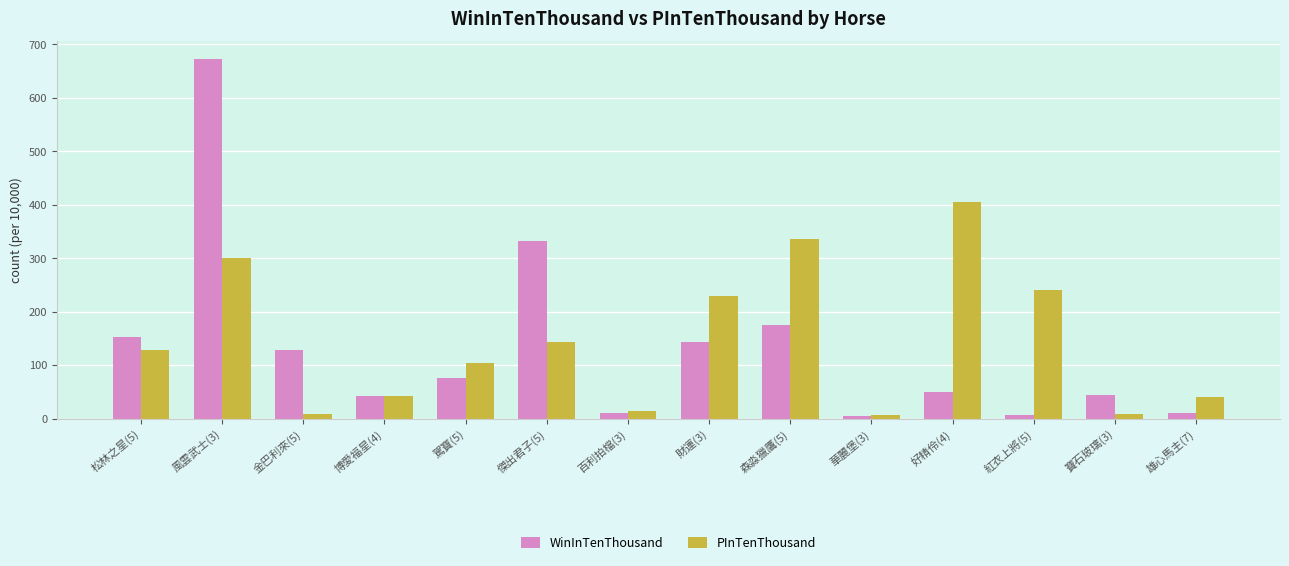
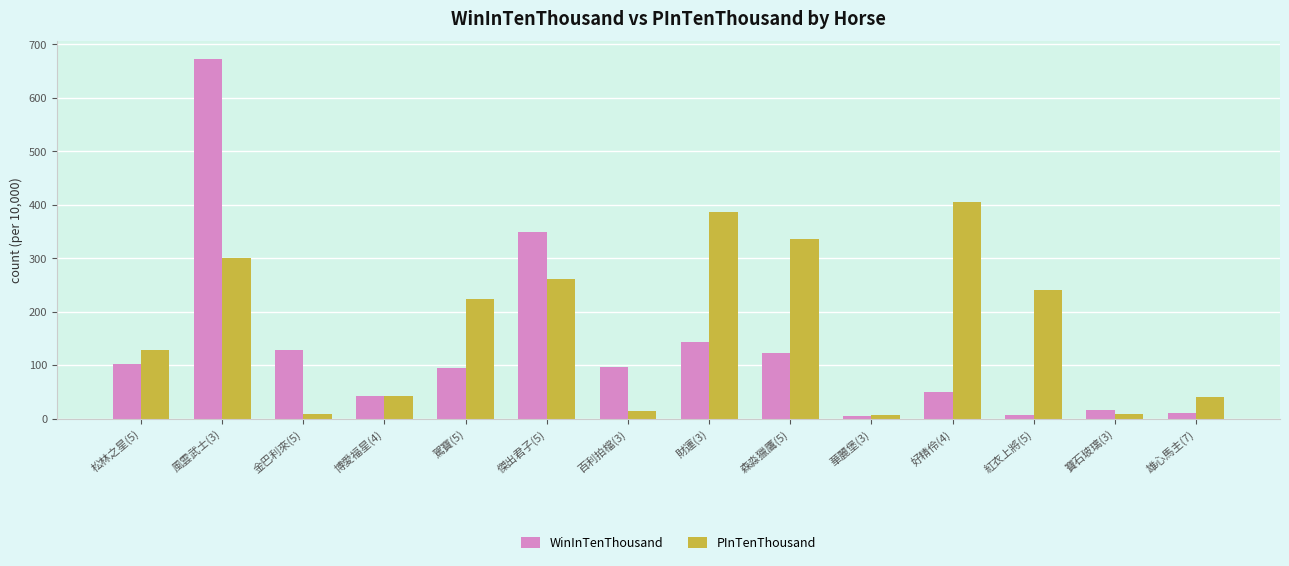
WinInTenThousand, 松林之星(5): 150 -> 100
WinInTenThousand, 駕寶(5): 80 -> 90
PInTenThousand, 駕寶(5): 100 -> 220
WinInTenThousand, 傑出君子(5): 330 -> 350
PInTenThousand, 傑出君子(5): 140 -> 260
WinInTenThousand, 百利拍檔(3): 10 -> 100
PInTenThousand, 財運(3): 230 -> 390
WinInTenThousand, 森淼獵鷹(5): 180 -> 120
WinInTenThousand, 寶石玻璃(3): 40 -> 20
